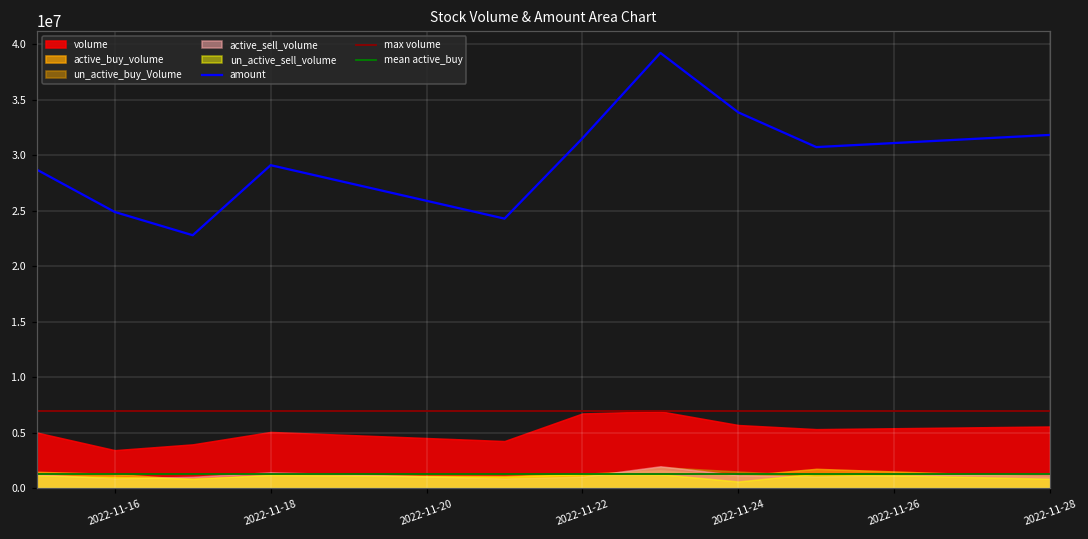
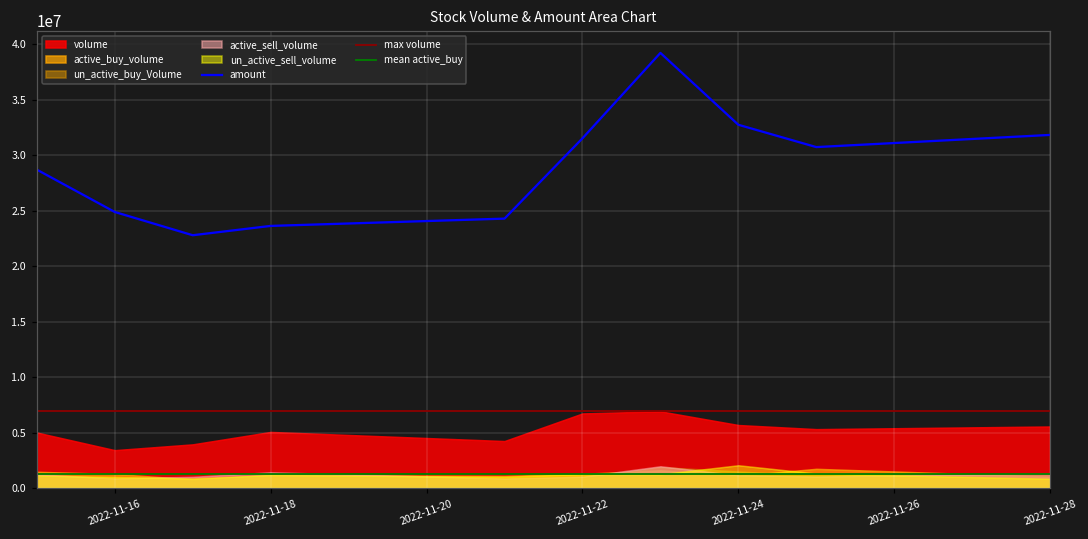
amount, 2022-11-18: 29100000 -> 23600000
amount, 2022-11-24: 33900000 -> 32800000
un_active_sell_volume, 2022-11-24: 600000 -> 2100000
